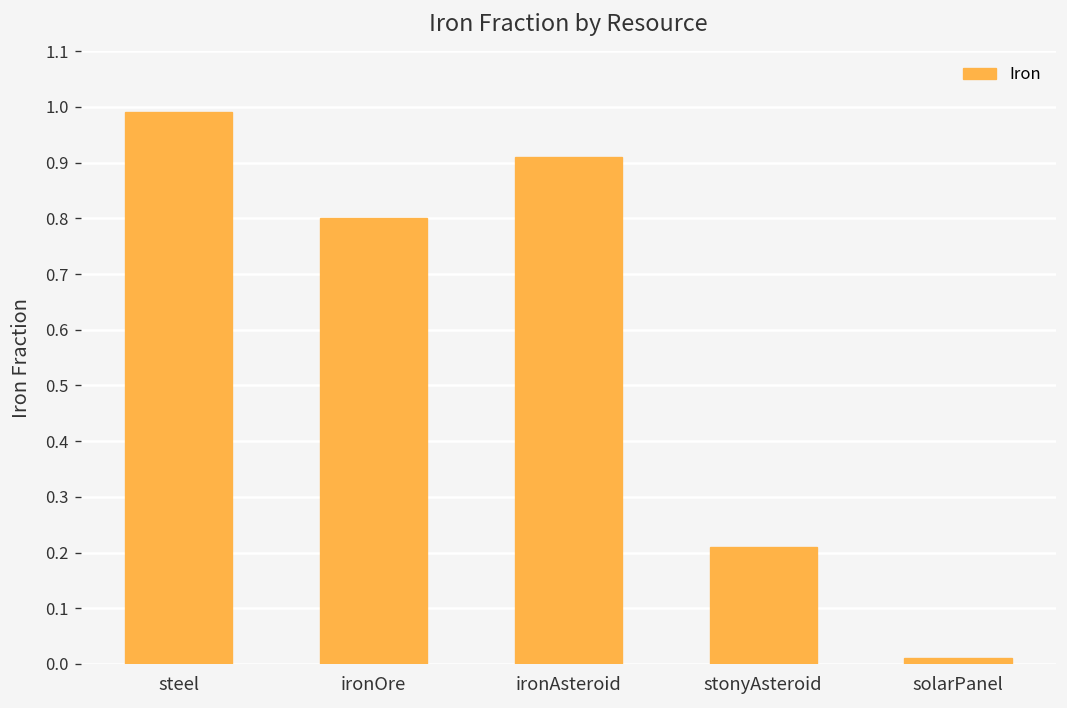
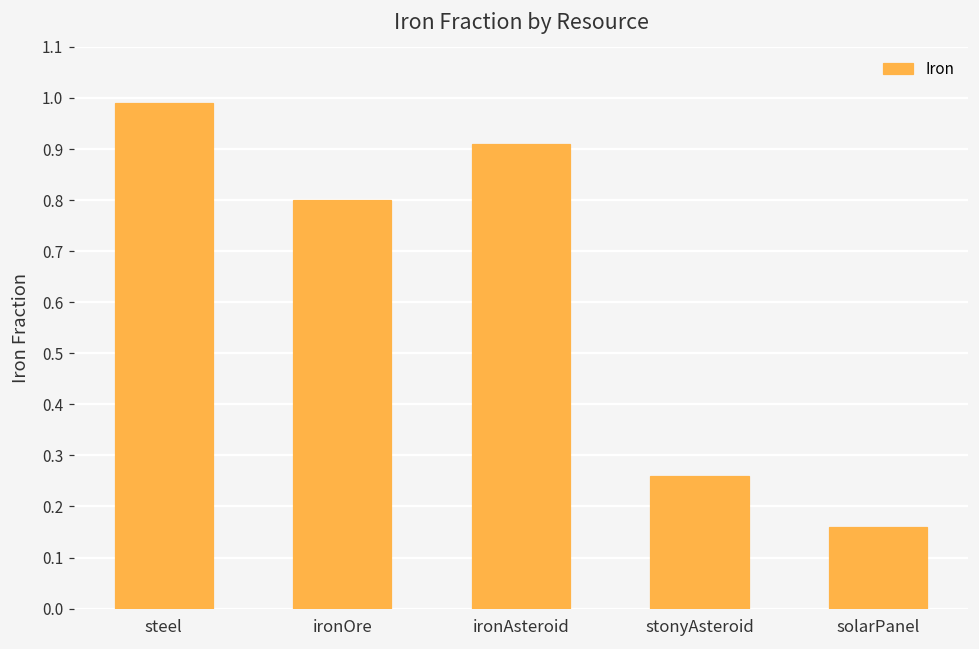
stonyAsteroid: 0.21 -> 0.26
solarPanel: 0.01 -> 0.16
